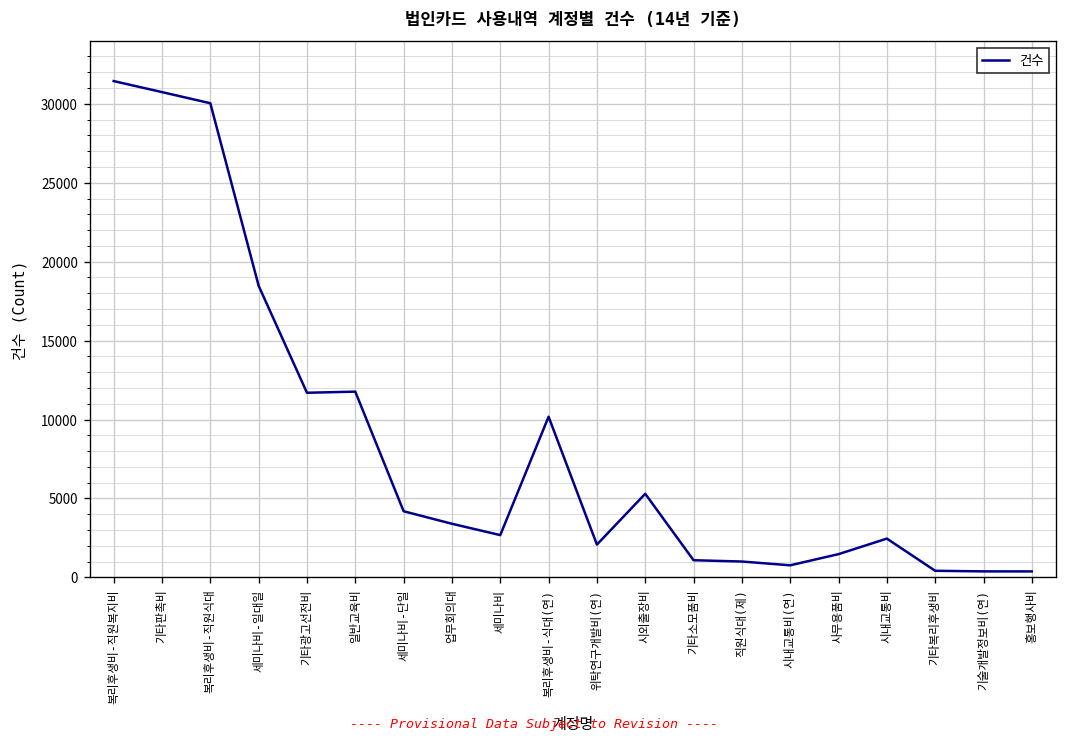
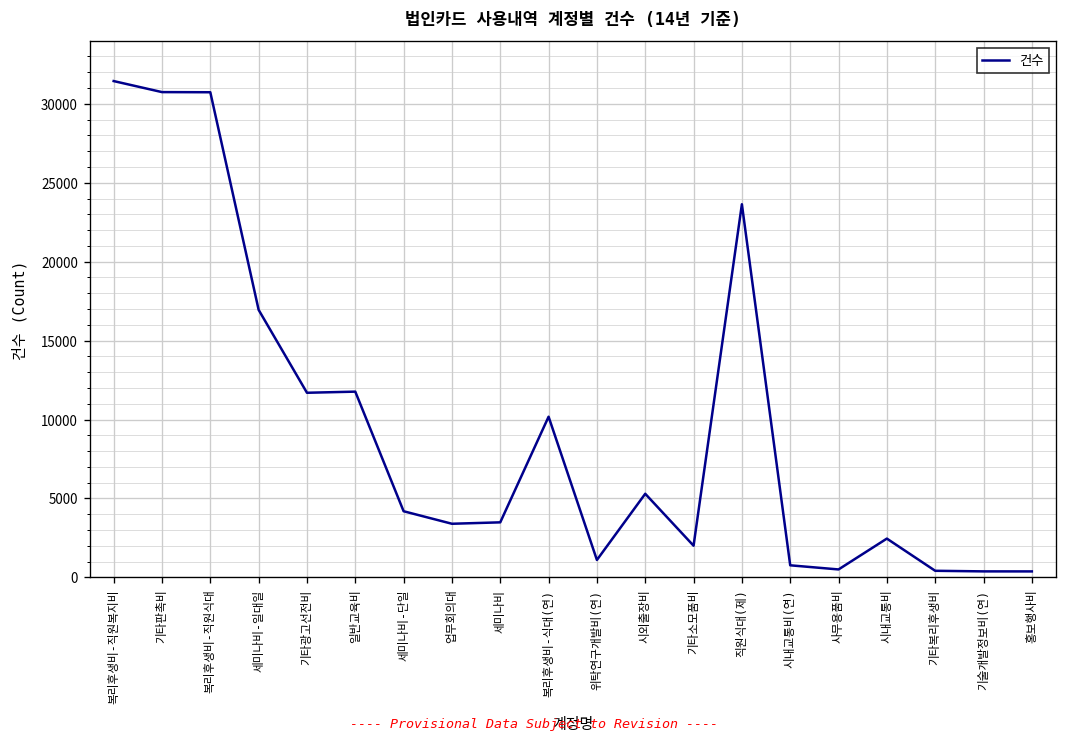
복리후생비-직원식대: 30000 -> 30700
세미나비-일대일: 18500 -> 16900
세미나비: 2700 -> 3500
위탁연구개발비(연): 2100 -> 1100
기타소모품비: 1100 -> 2000
직원식대(제): 1000 -> 23600
사무용품비: 1500 -> 500
